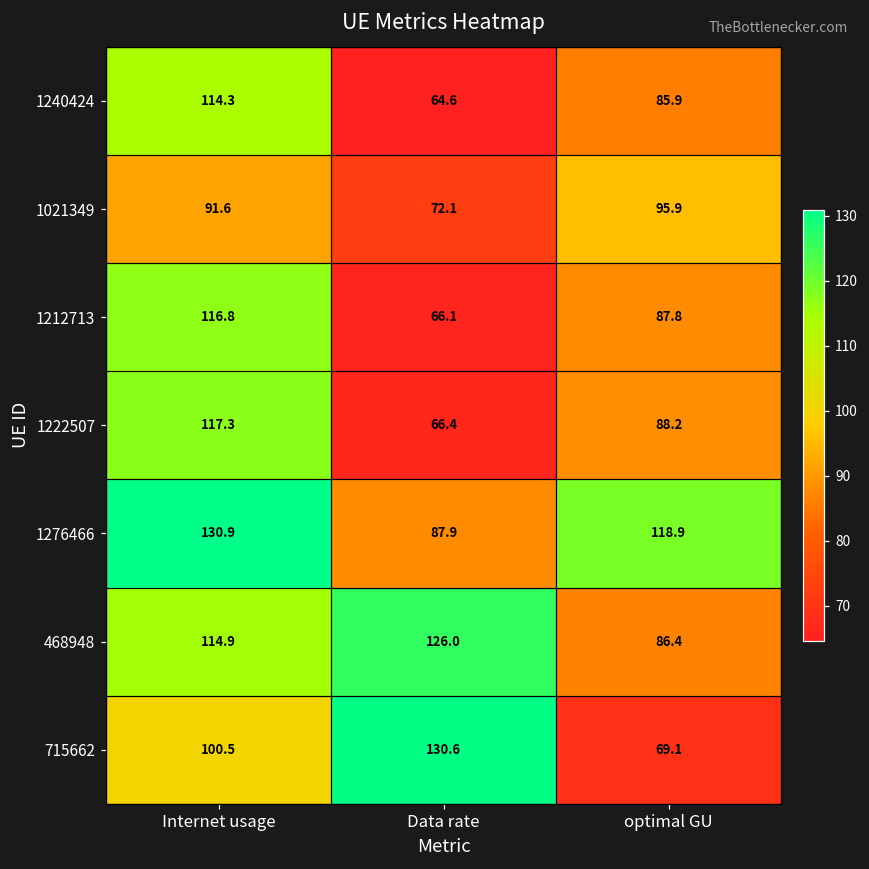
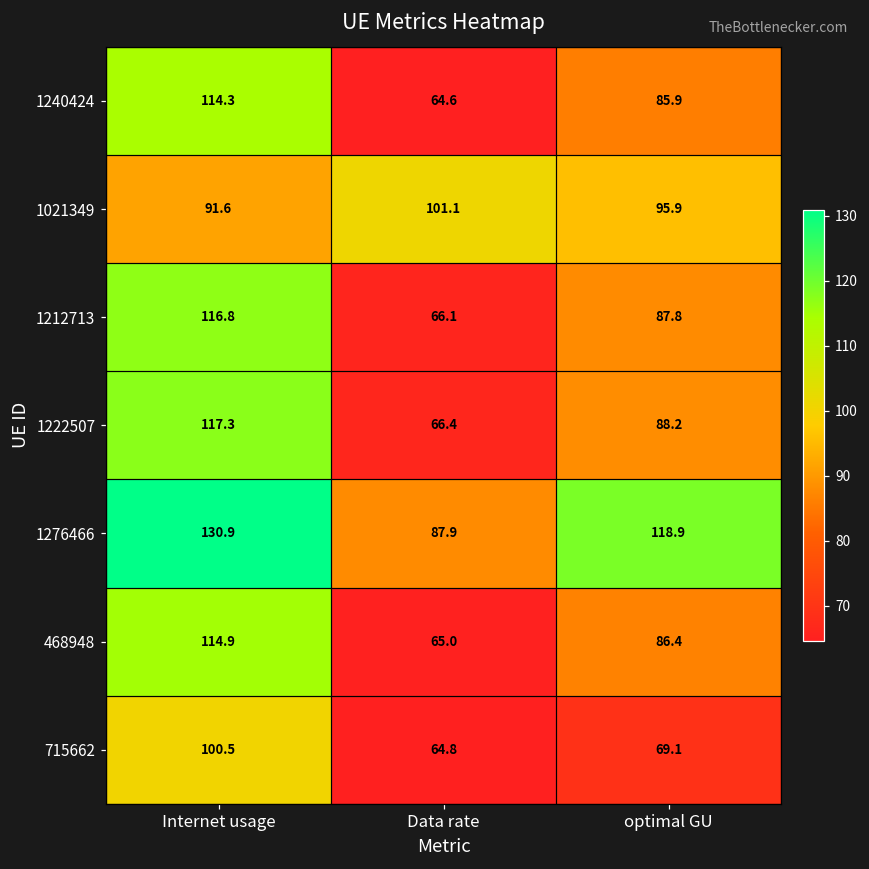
1021349, Data rate: 72.1 -> 101.1
468948, Data rate: 126.0 -> 65.0
715662, Data rate: 130.6 -> 64.8
